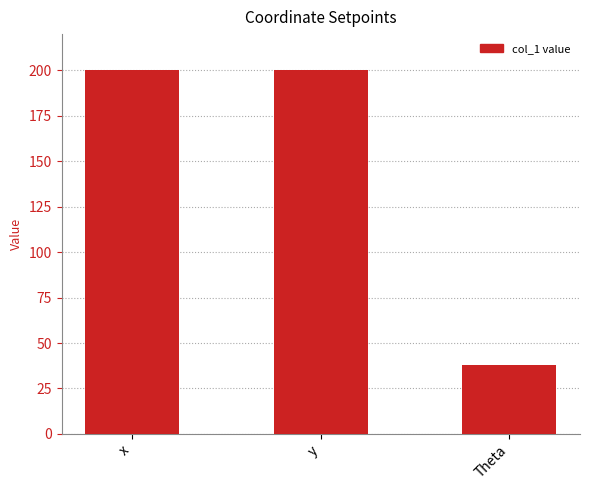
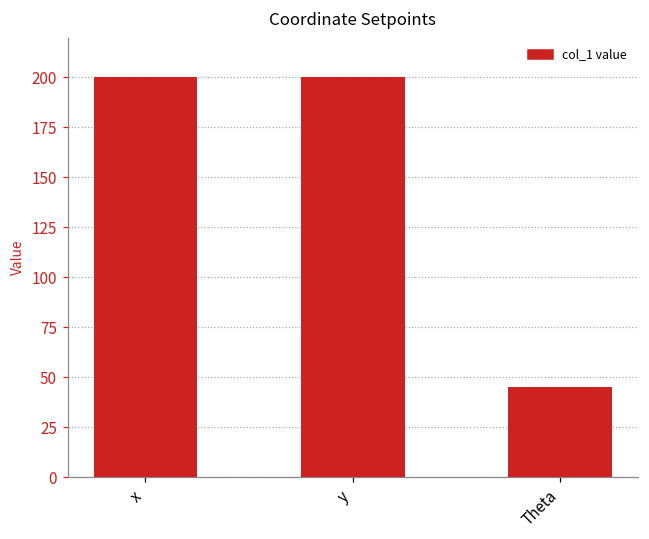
Theta: 38 -> 45
